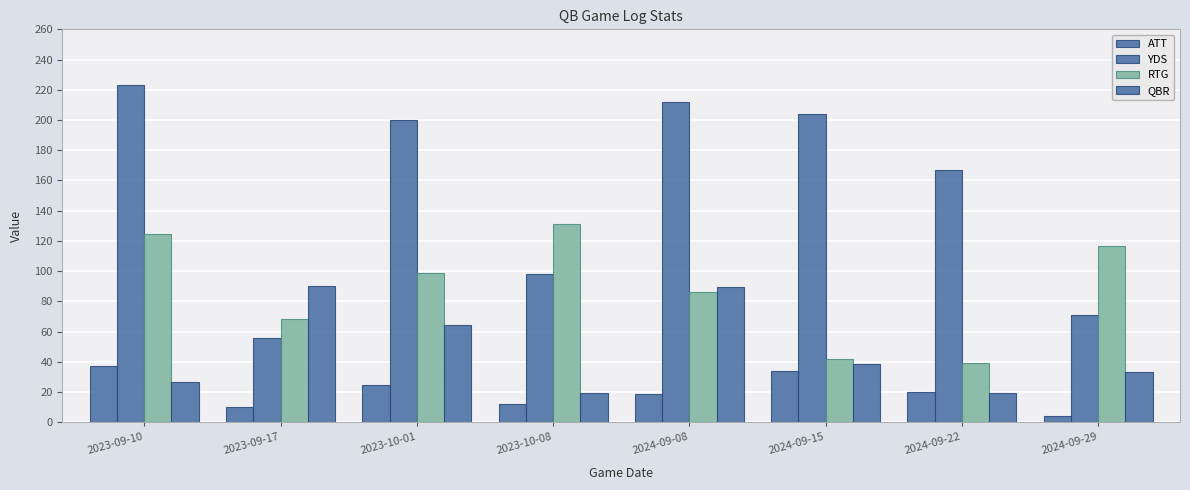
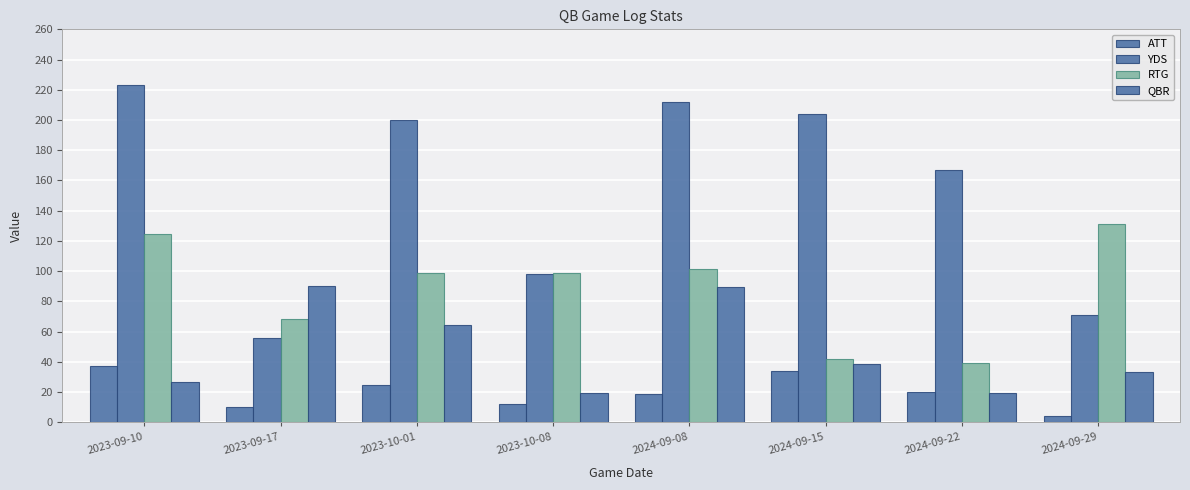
RTG, 2023-10-08: 131 -> 99
RTG, 2024-09-08: 86 -> 101
RTG, 2024-09-29: 117 -> 131
